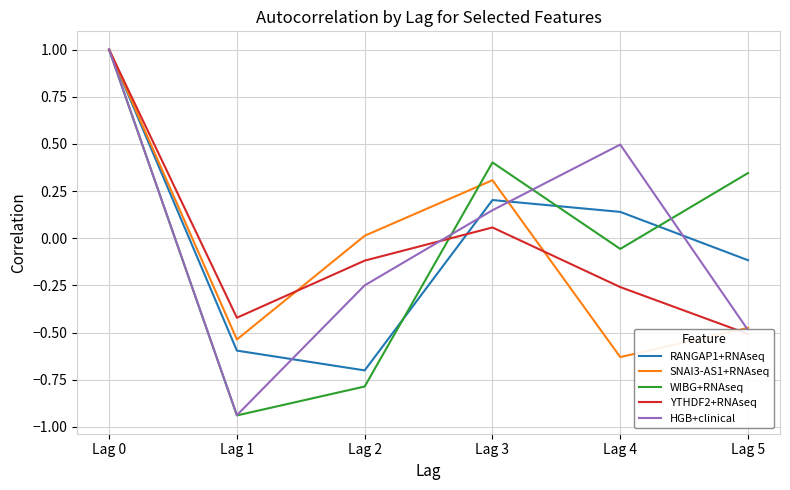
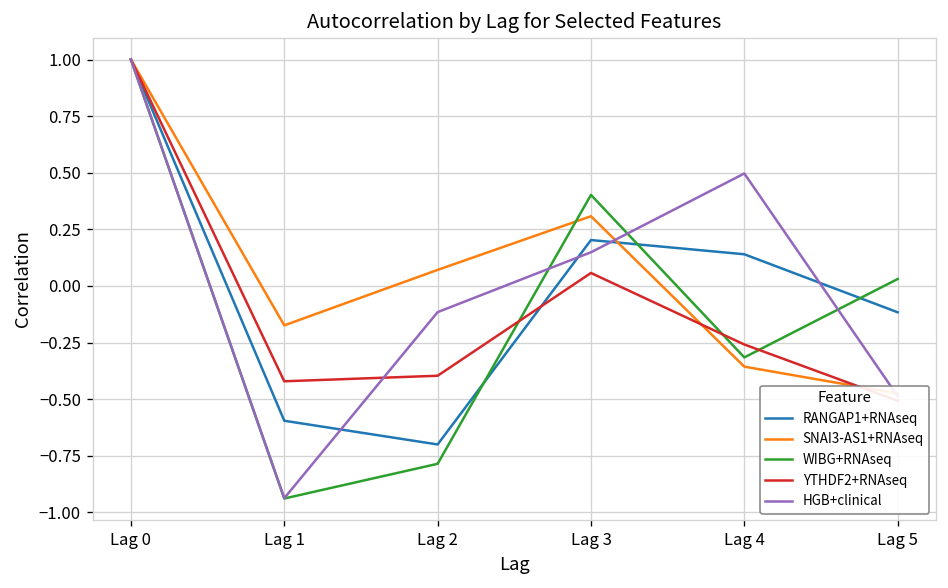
SNAI3-AS1+RNAseq, Lag 1: -0.54 -> -0.17
SNAI3-AS1+RNAseq, Lag 2: 0.01 -> 0.07
YTHDF2+RNAseq, Lag 2: -0.12 -> -0.40
HGB+clinical, Lag 2: -0.25 -> -0.12
SNAI3-AS1+RNAseq, Lag 4: -0.63 -> -0.36
WIBG+RNAseq, Lag 4: -0.06 -> -0.32
WIBG+RNAseq, Lag 5: 0.35 -> 0.03
